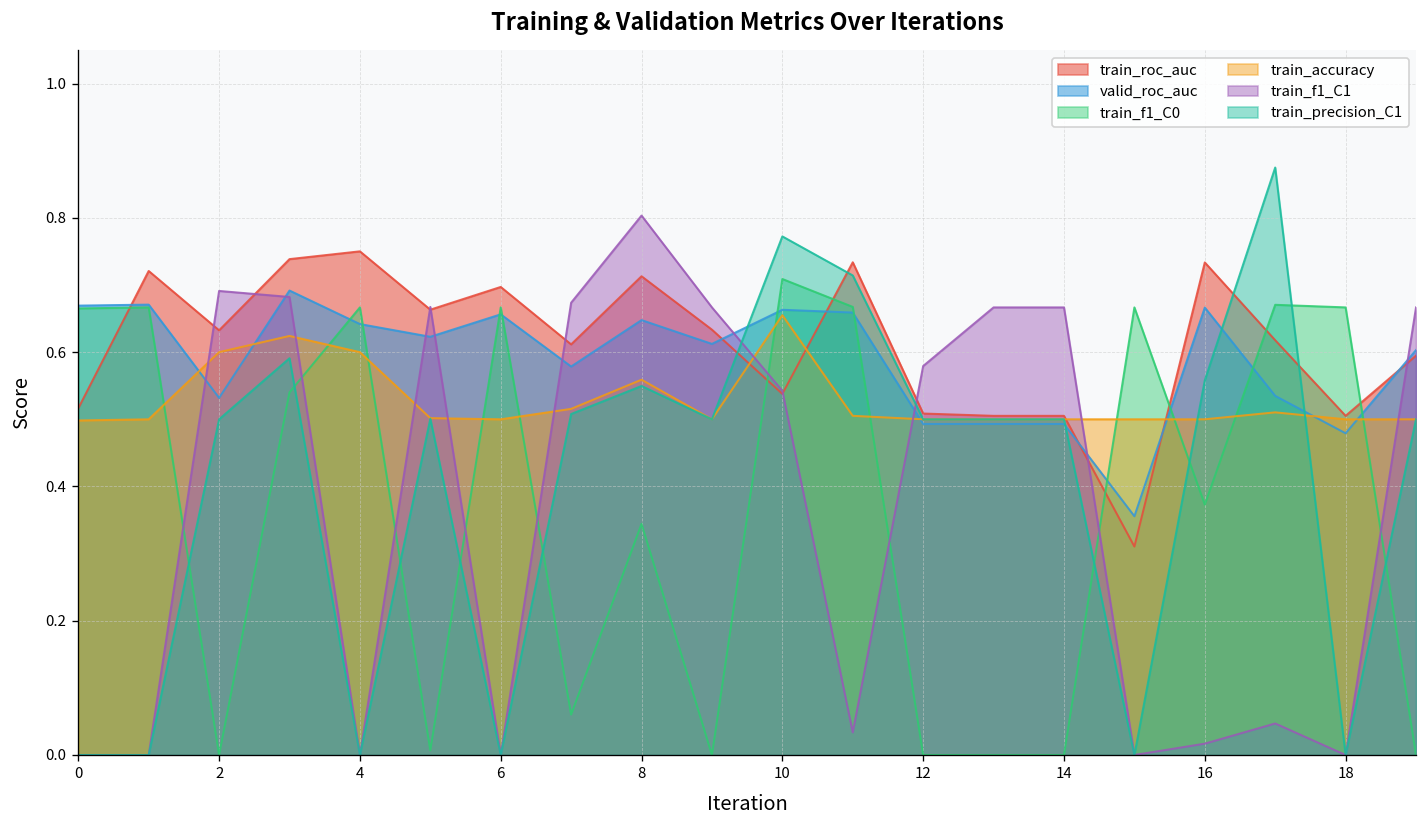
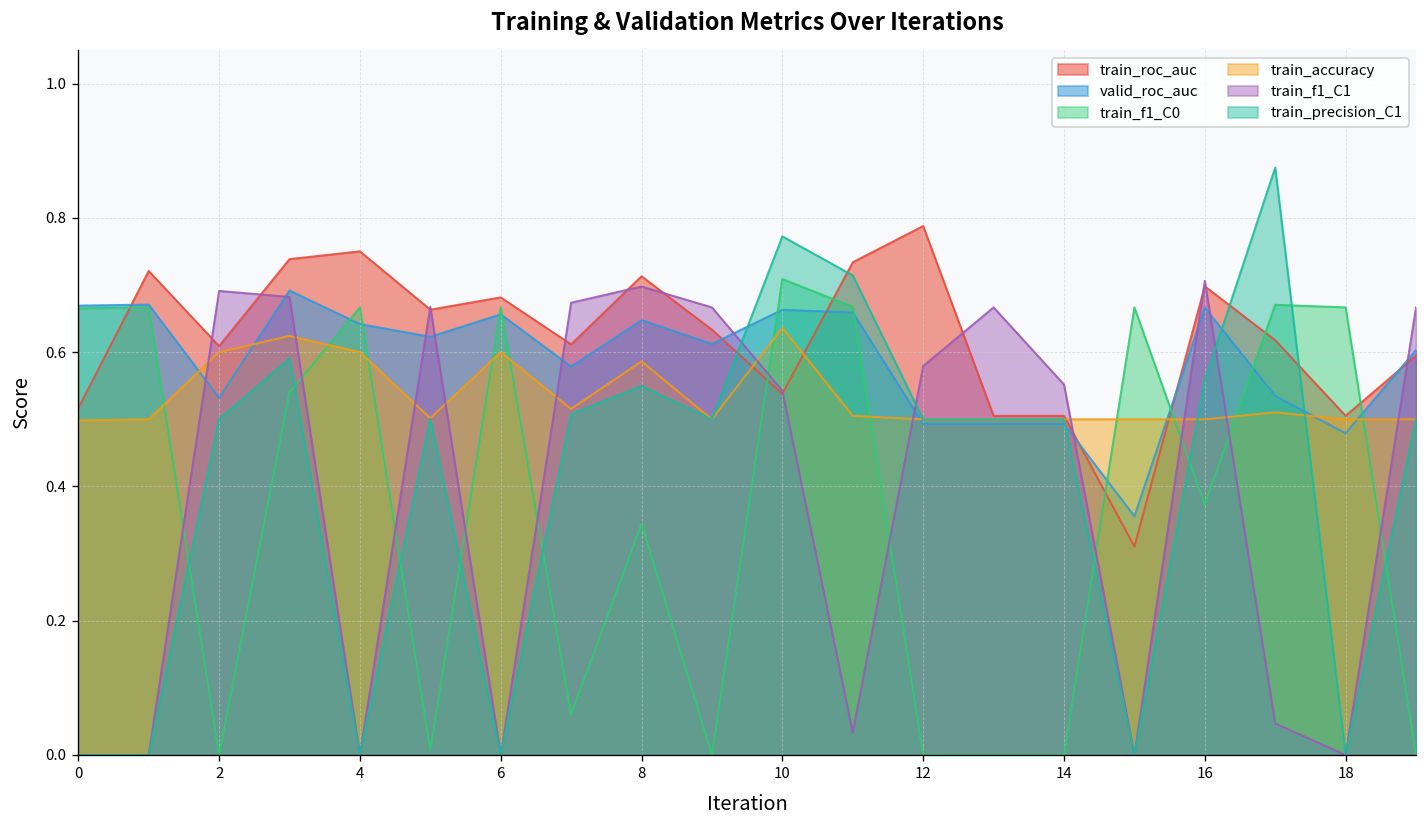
train_roc_auc, 2: 0.63 -> 0.61
train_roc_auc, 6: 0.70 -> 0.68
train_accuracy, 6: 0.5 -> 0.6
train_accuracy, 8: 0.56 -> 0.59
train_f1_C1, 8: 0.80 -> 0.70
train_accuracy, 10: 0.66 -> 0.64
train_roc_auc, 12: 0.51 -> 0.79
train_f1_C1, 14: 0.67 -> 0.55
train_roc_auc, 16: 0.73 -> 0.70
train_f1_C1, 16: 0.02 -> 0.71
